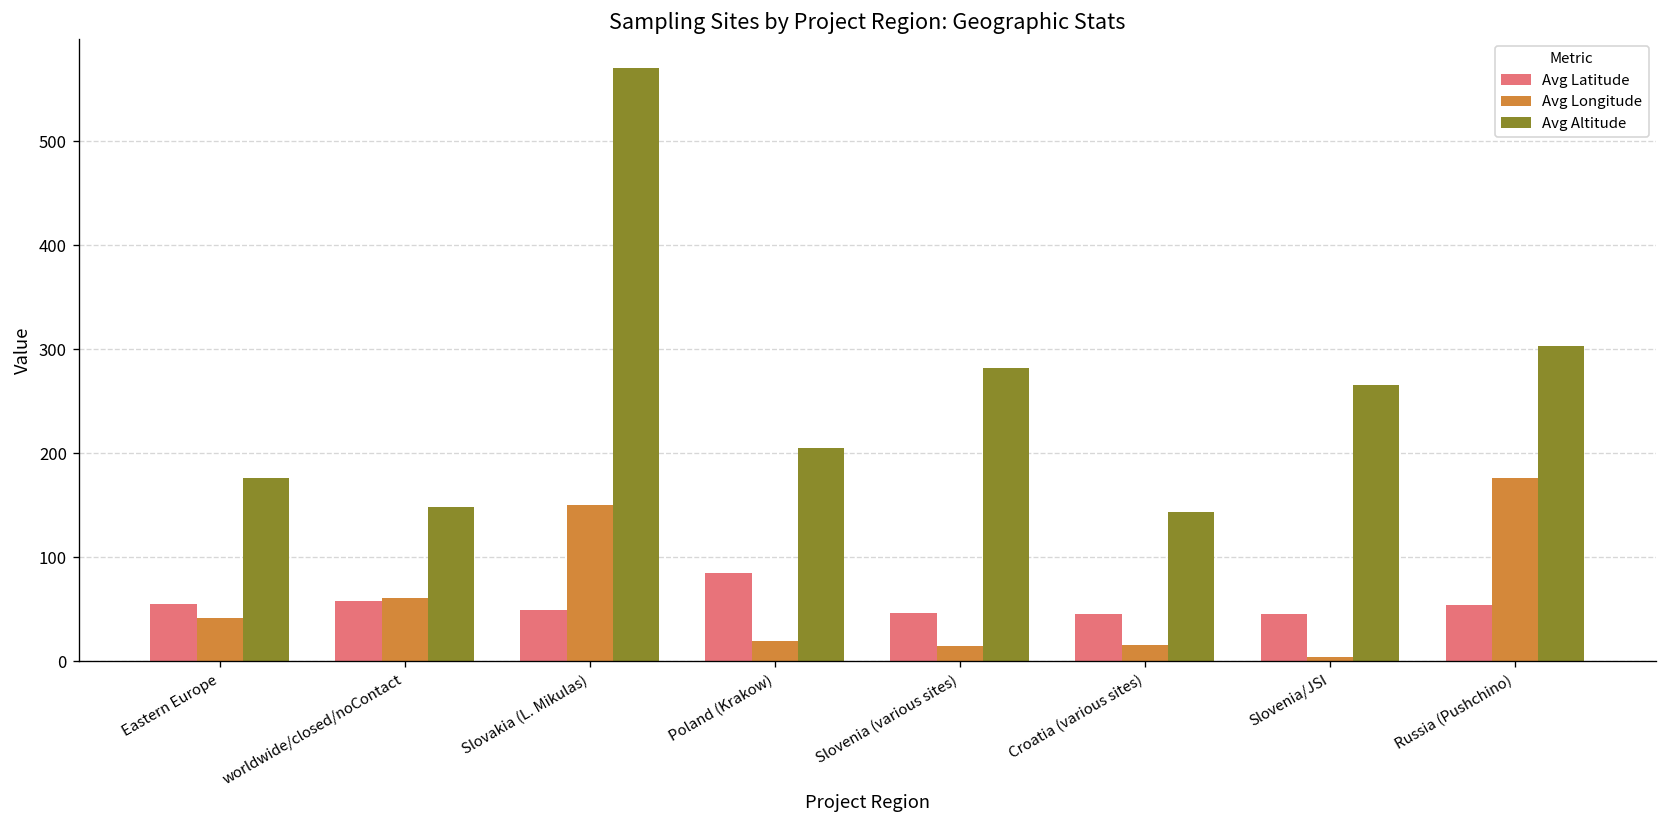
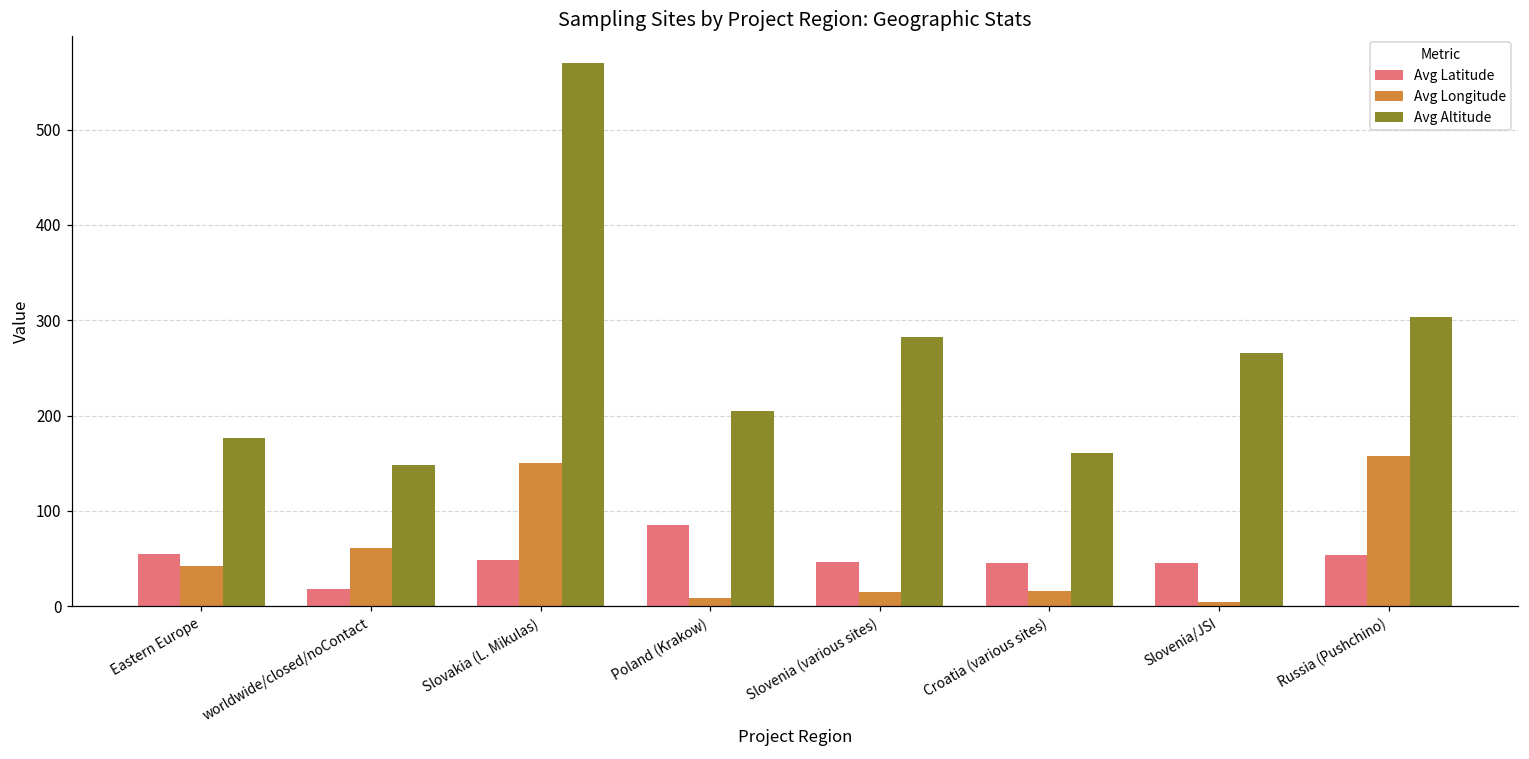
Avg Latitude, worldwide/closed/noContact: 60 -> 20
Avg Longitude, Poland (Krakow): 20 -> 10
Avg Altitude, Croatia (various sites): 140 -> 160
Avg Longitude, Russia (Pushchino): 180 -> 160
